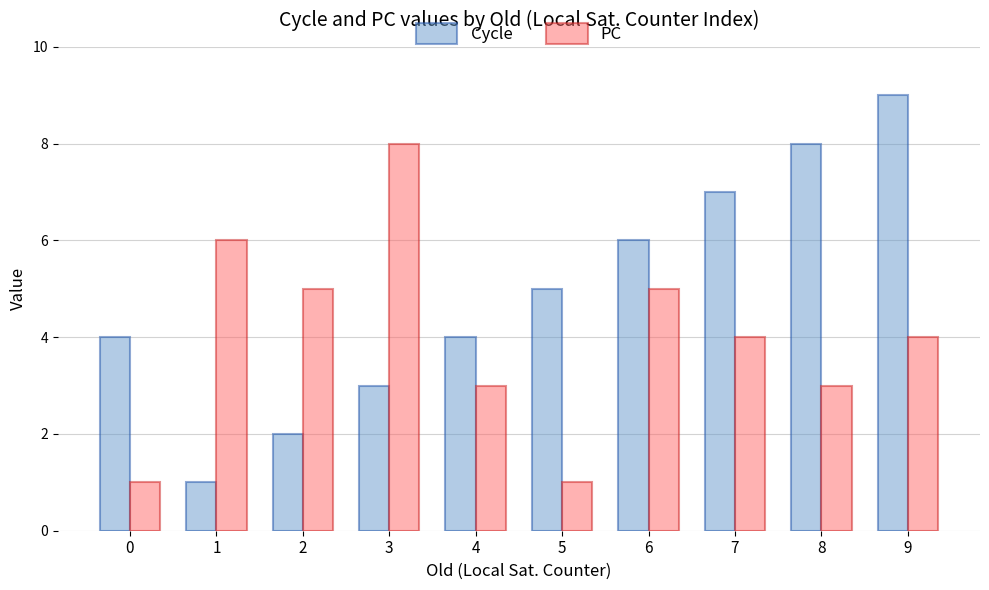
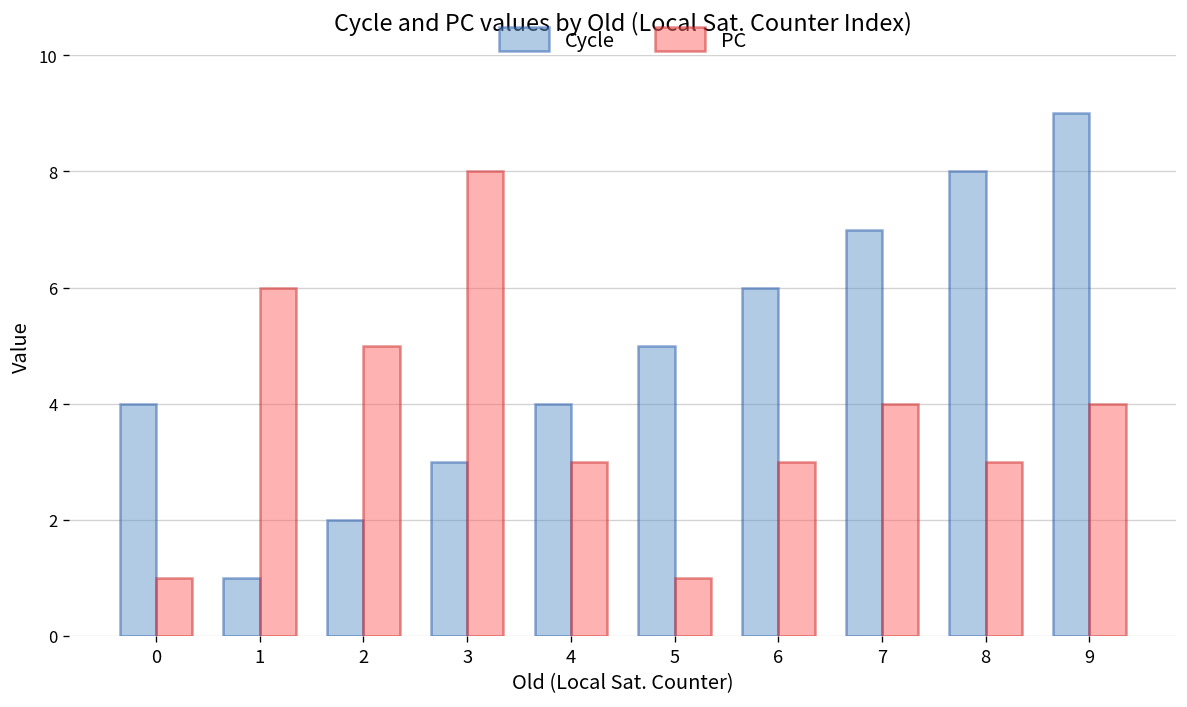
PC, 6: 5 -> 3
